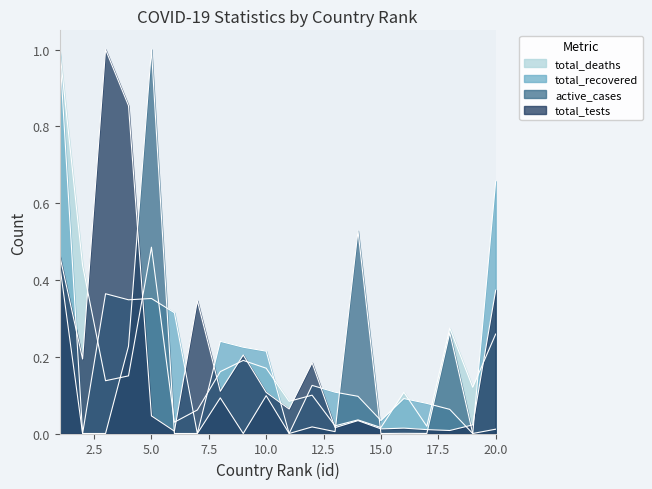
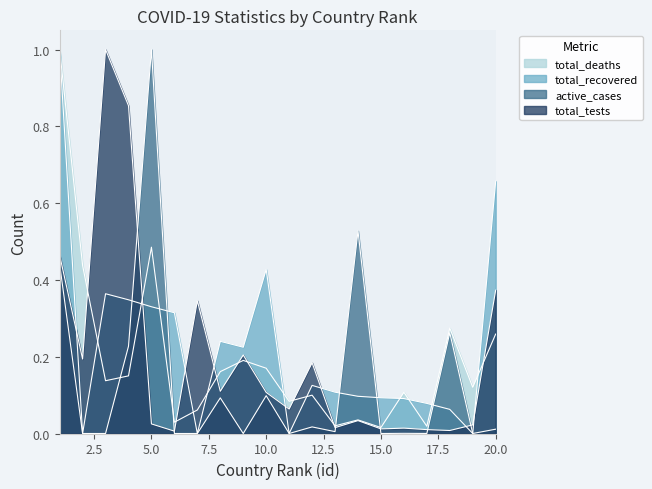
total_recovered, 5.0: 0.35 -> 0.33
total_tests, 5.0: 0.05 -> 0.02
total_recovered, 10.0: 0.21 -> 0.43
total_recovered, 15.0: 0.03 -> 0.09
